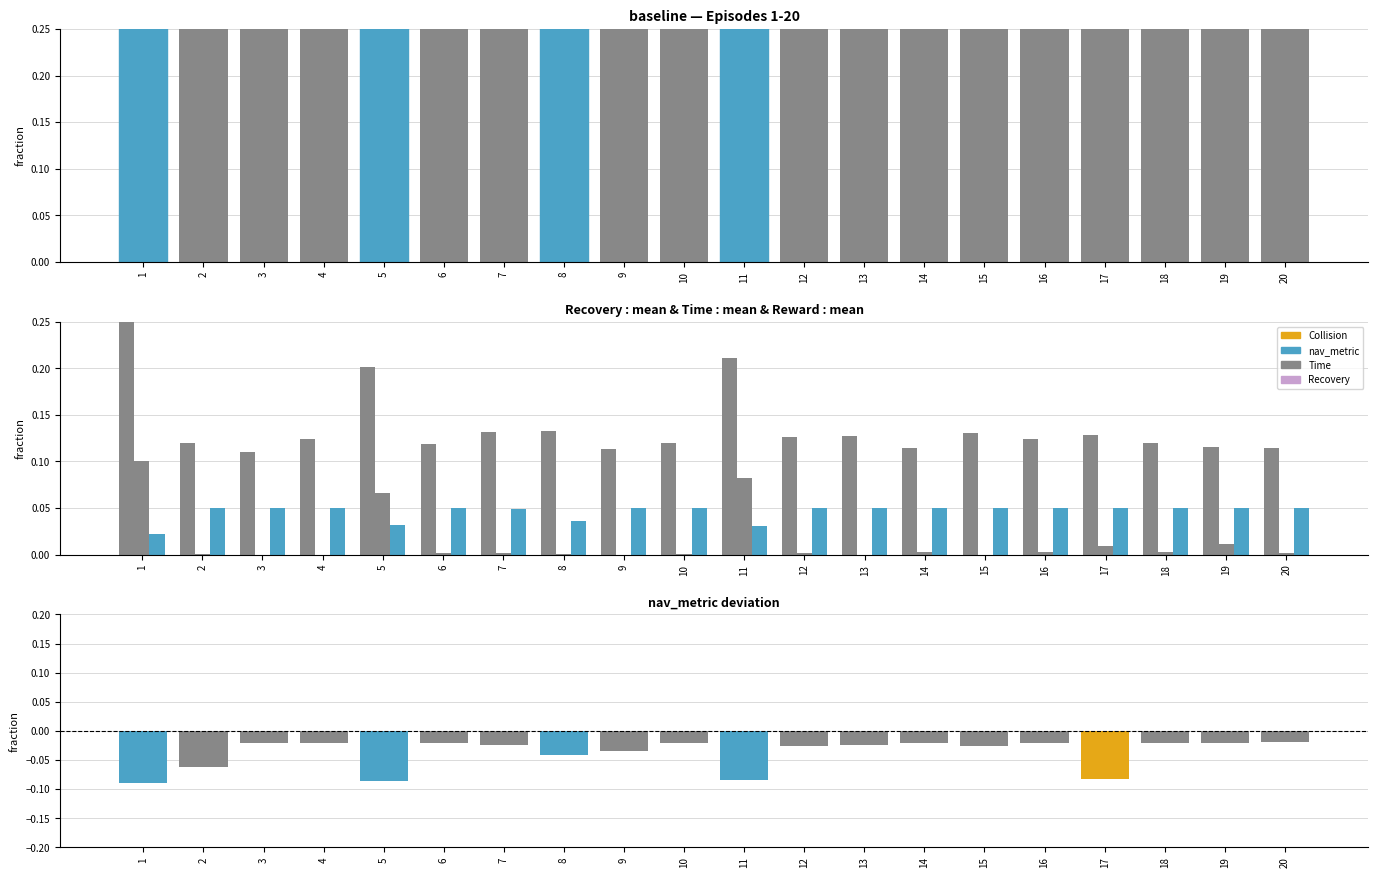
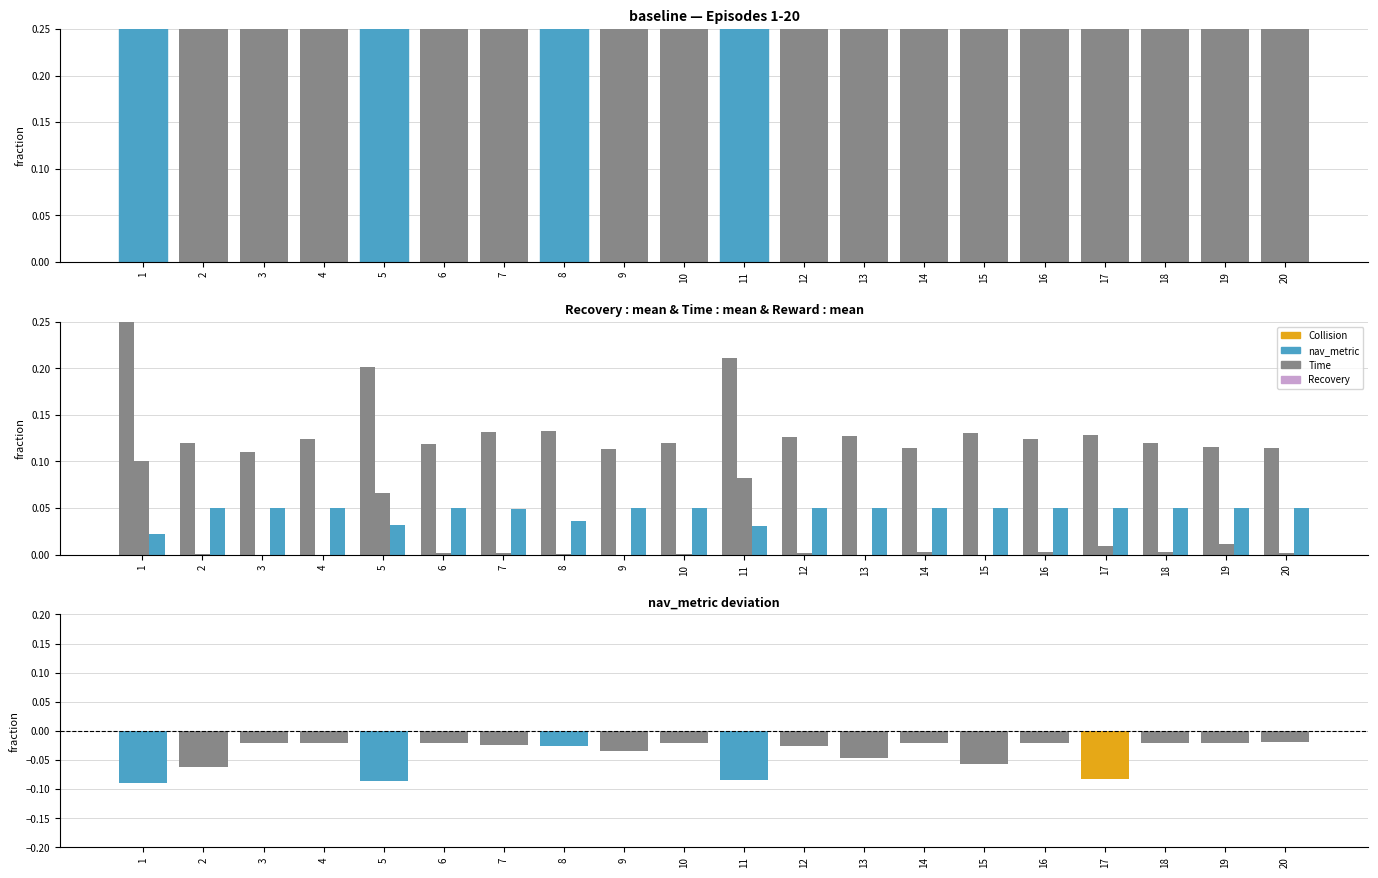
nav_metric deviation, 8: -0.04 -> -0.03
nav_metric deviation, 13: -0.02 -> -0.05
nav_metric deviation, 15: -0.03 -> -0.06
